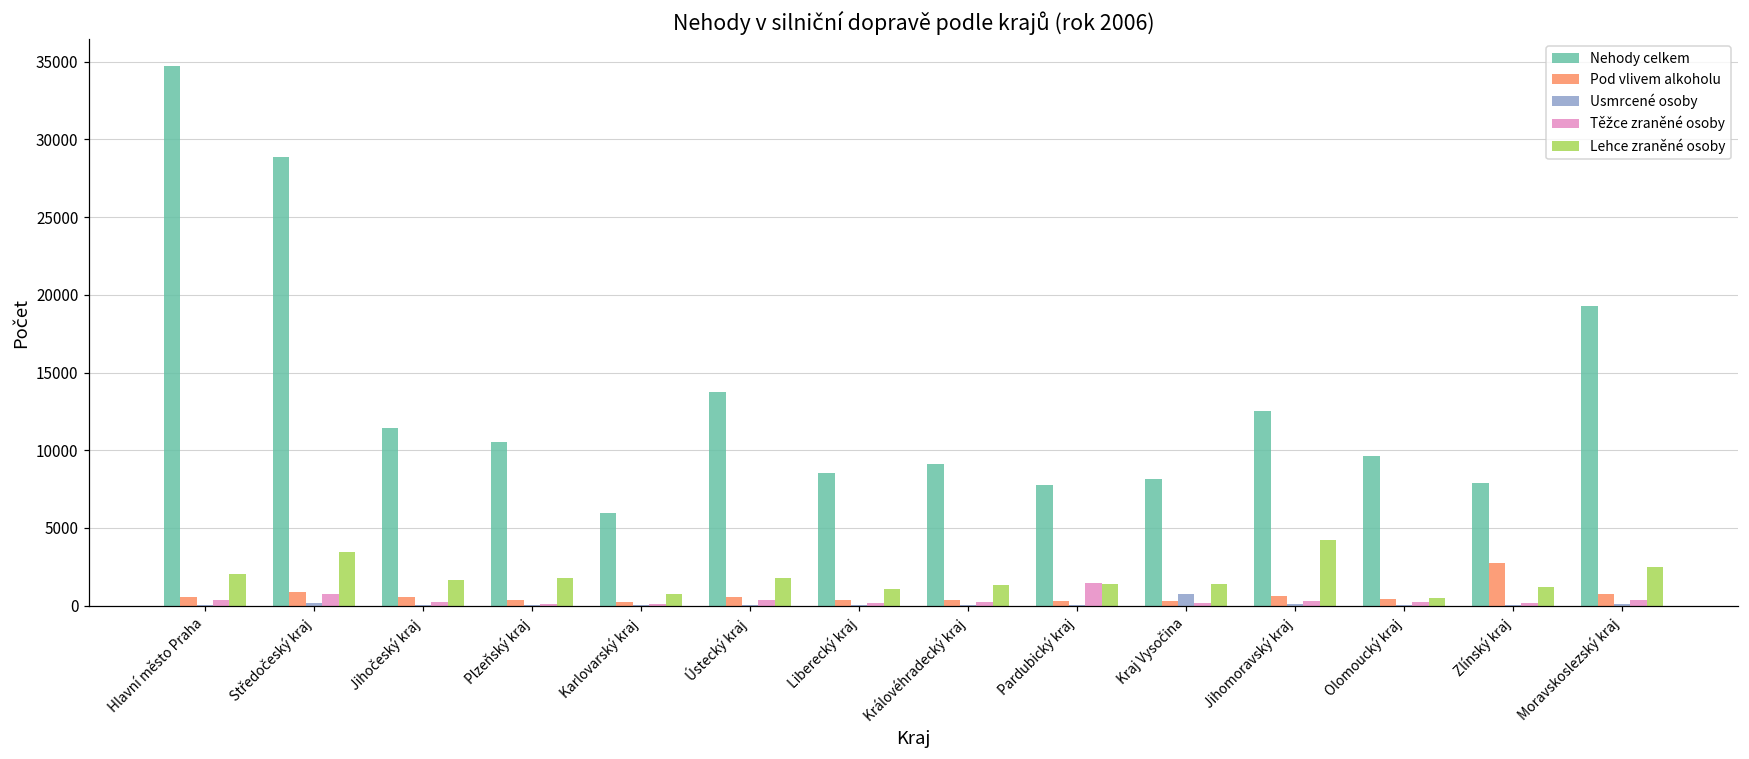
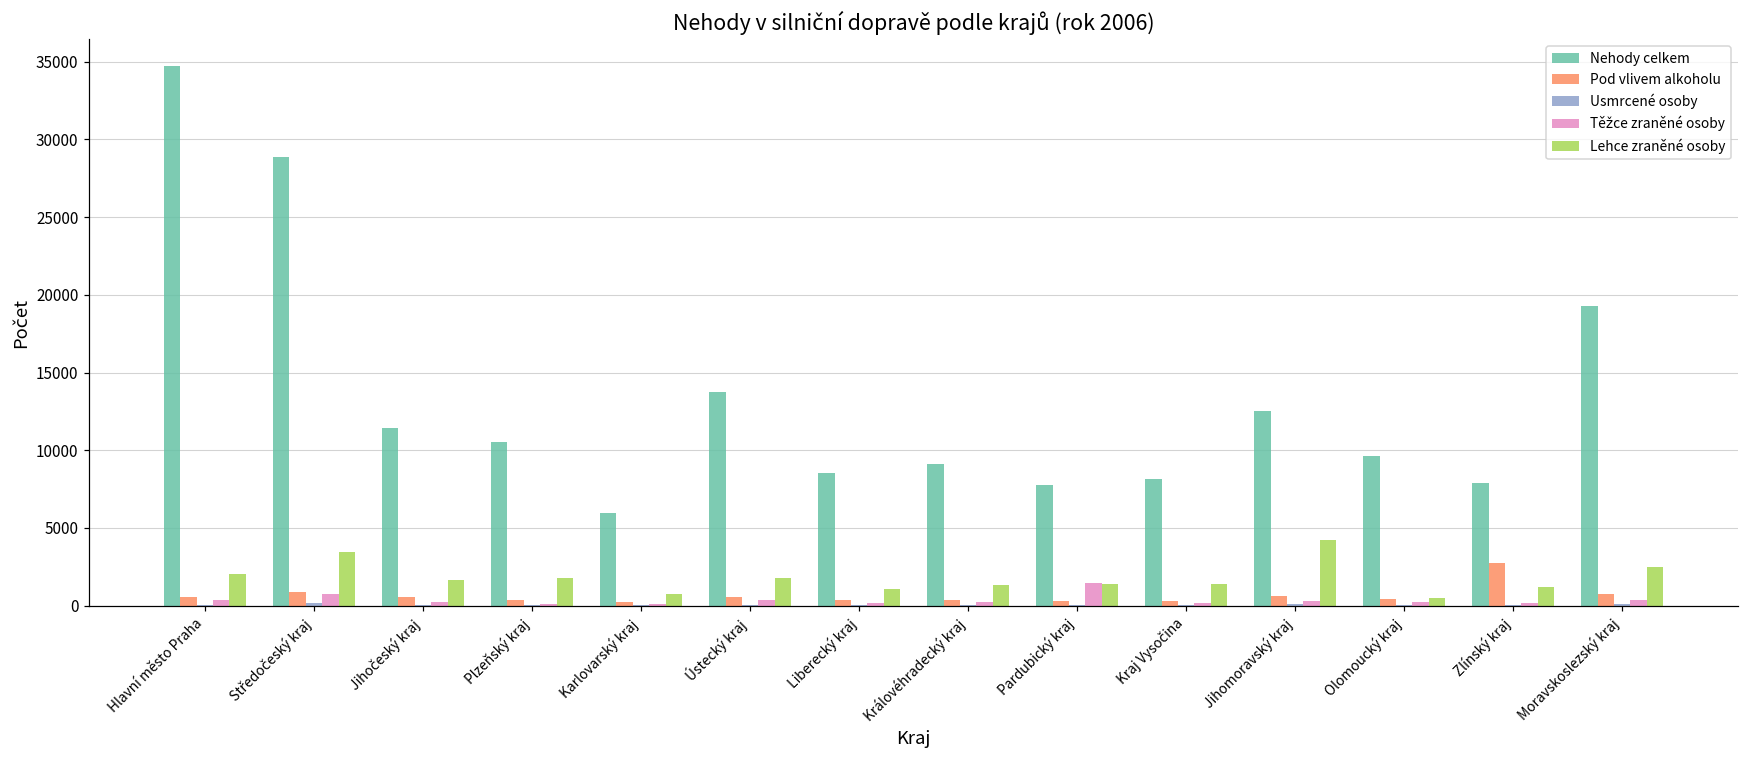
Usmrcené osoby, Kraj Vysočina: 800 -> 100
